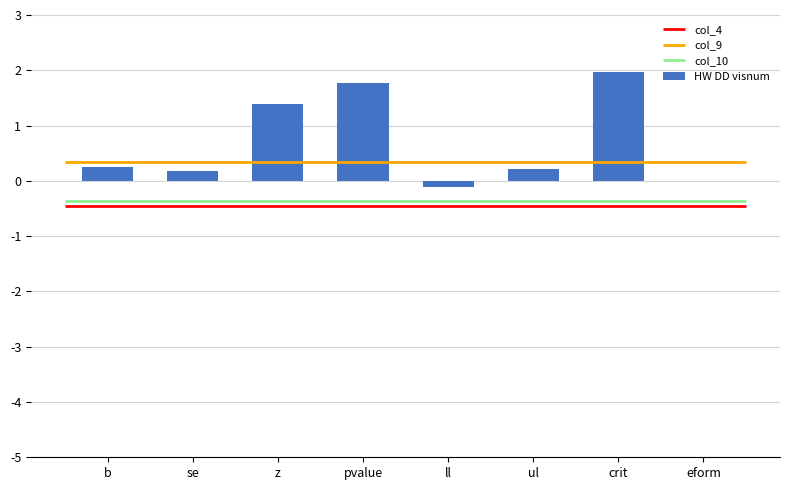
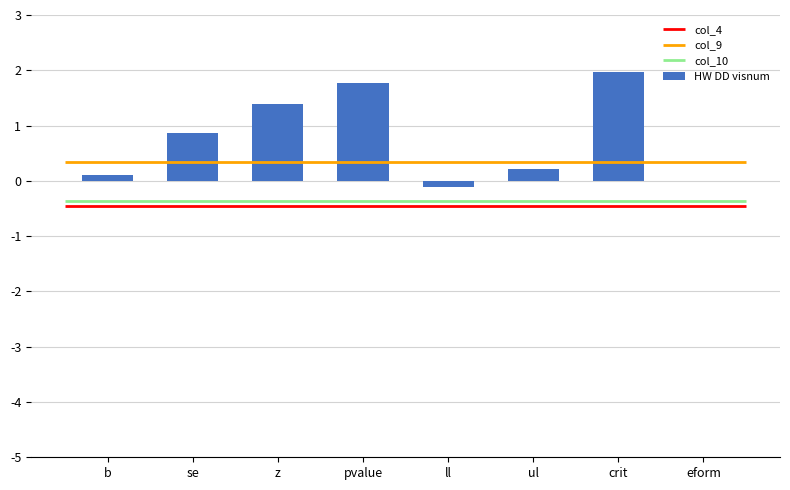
b: 0.2 -> 0.1
se: 0.2 -> 0.9
